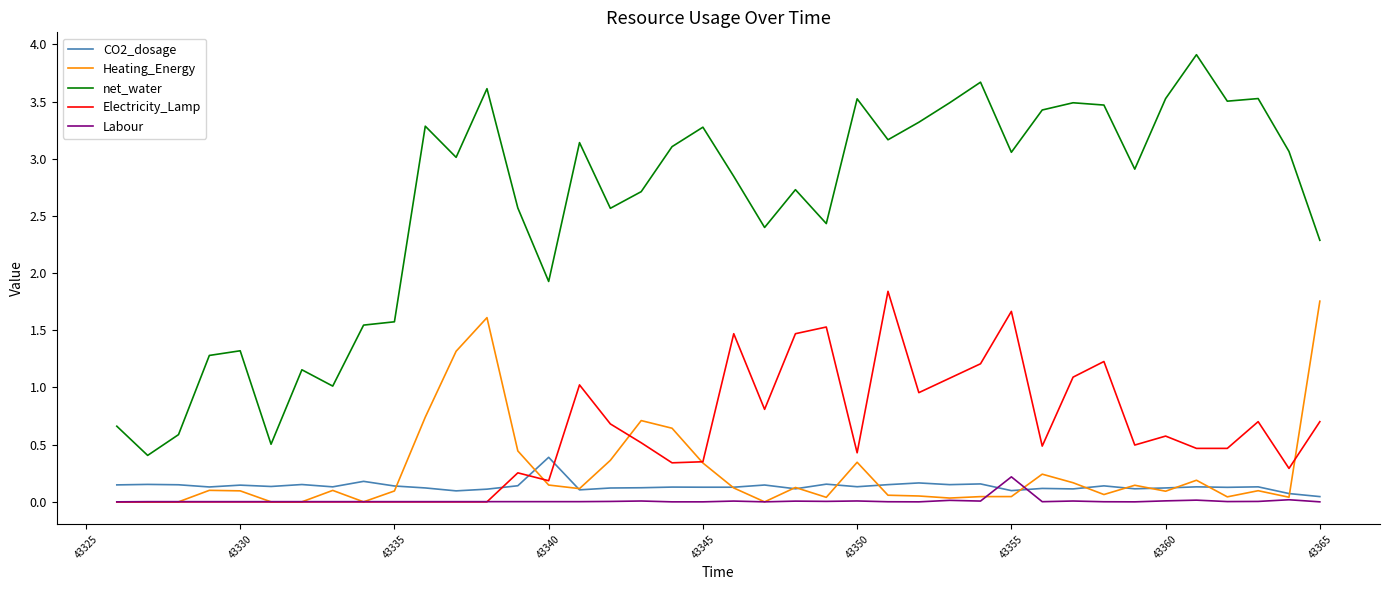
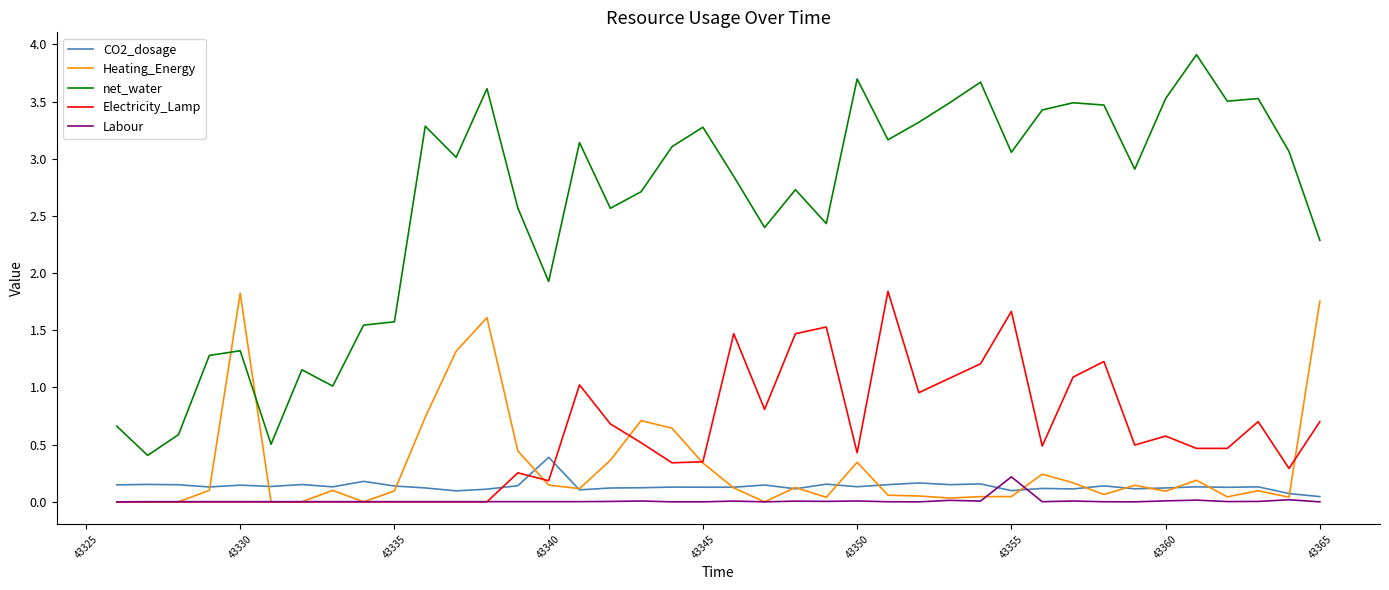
Heating_Energy, 43330: 0.10 -> 1.82
net_water, 43350: 3.52 -> 3.70
